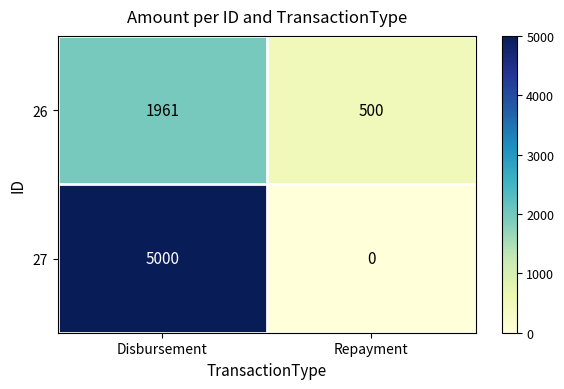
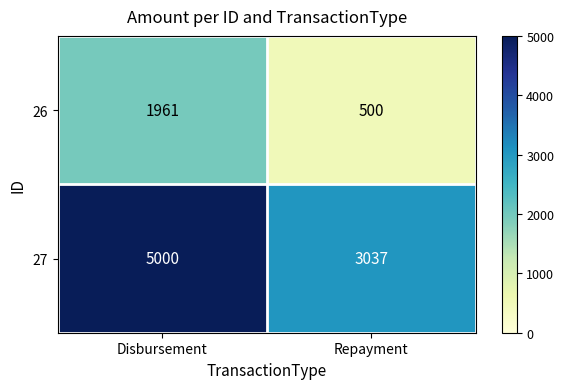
27, Repayment: 0 -> 3037
